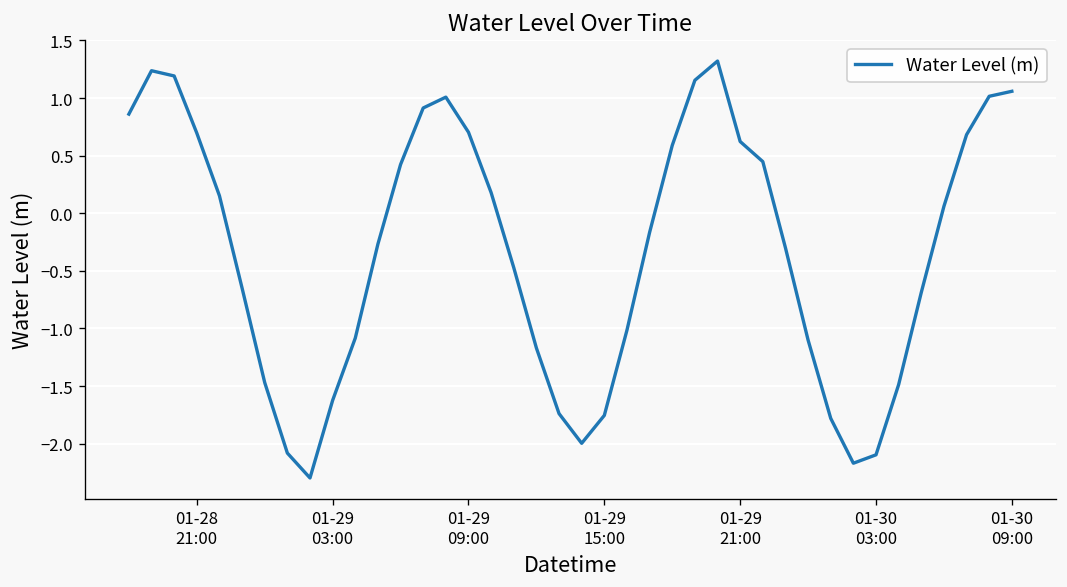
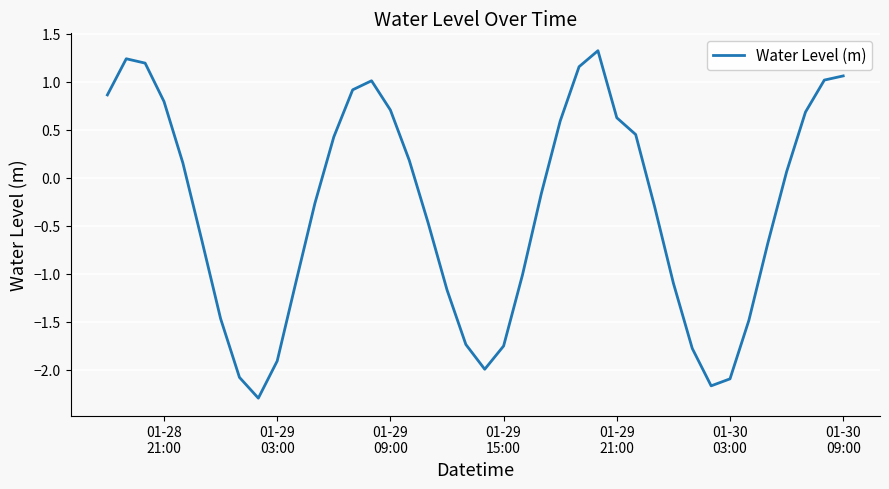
01-28 21:00: 0.7 -> 0.8
01-29 03:00: -1.6 -> -1.9
